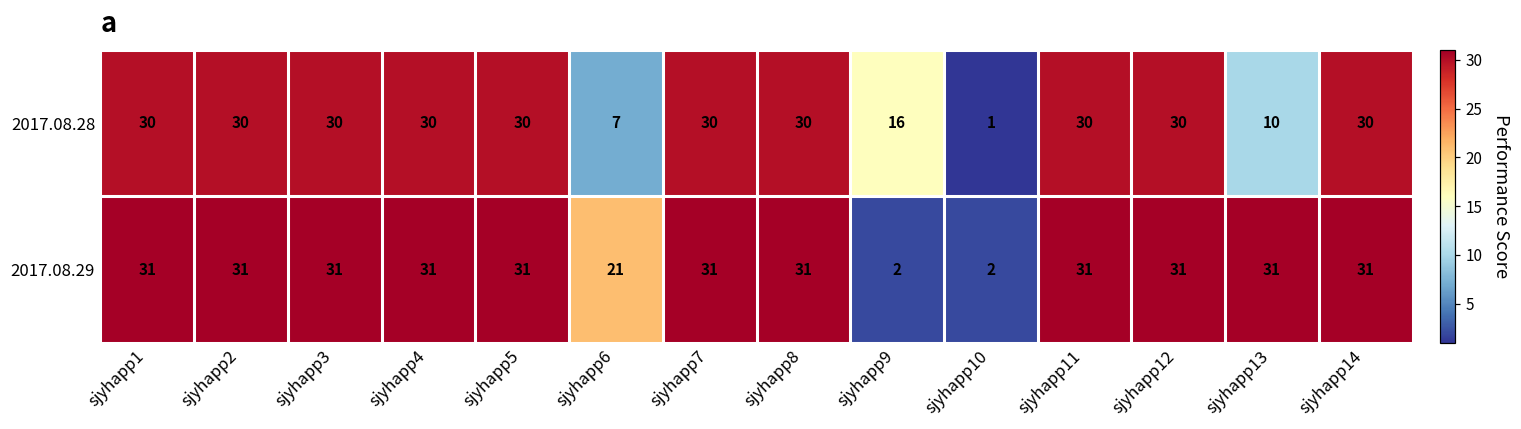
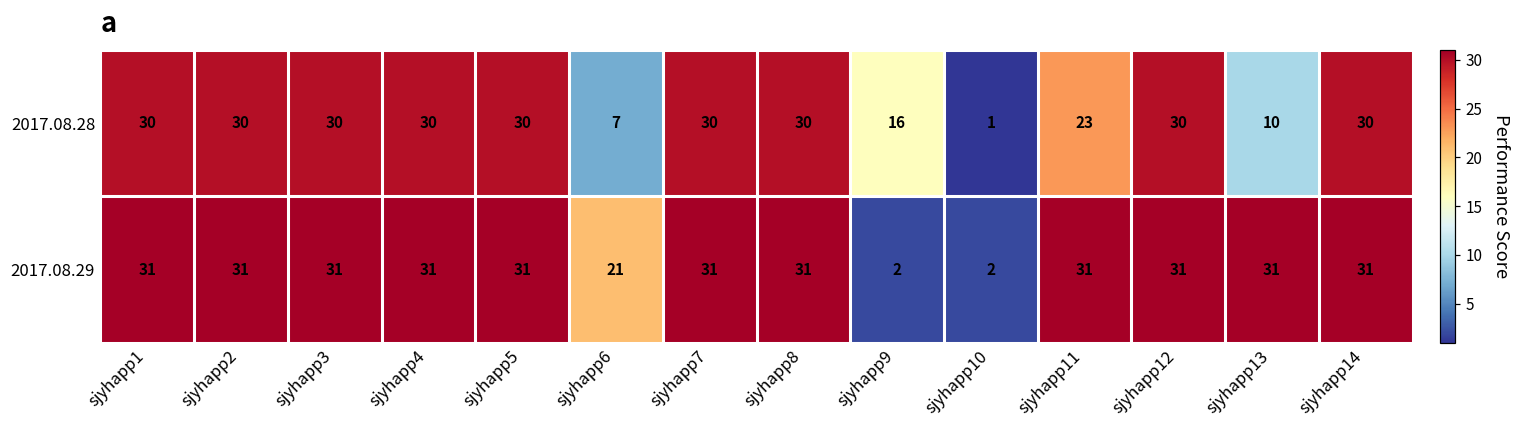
2017.08.28, sjyhapp11: 30 -> 23
